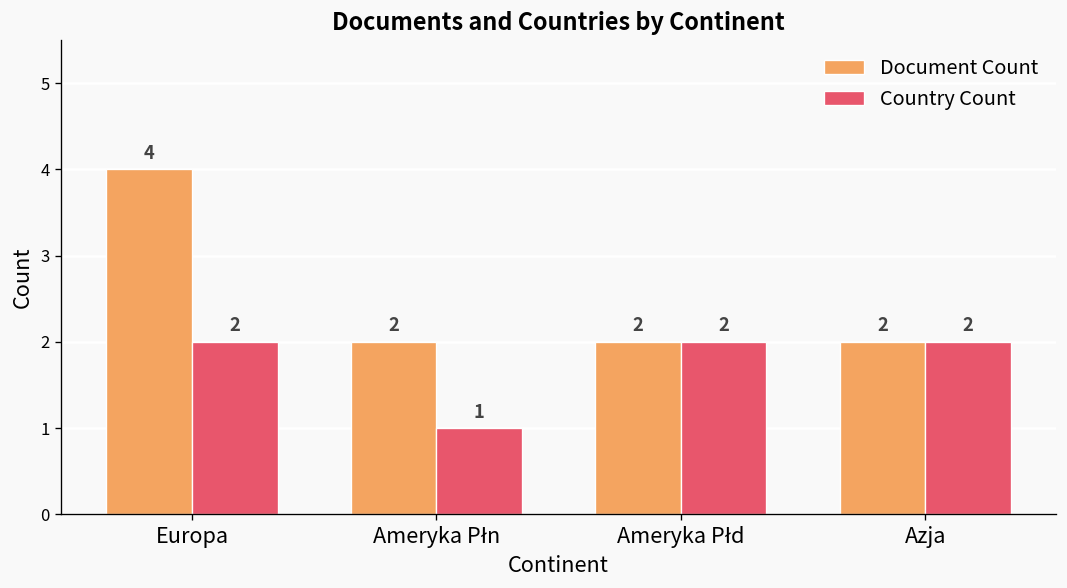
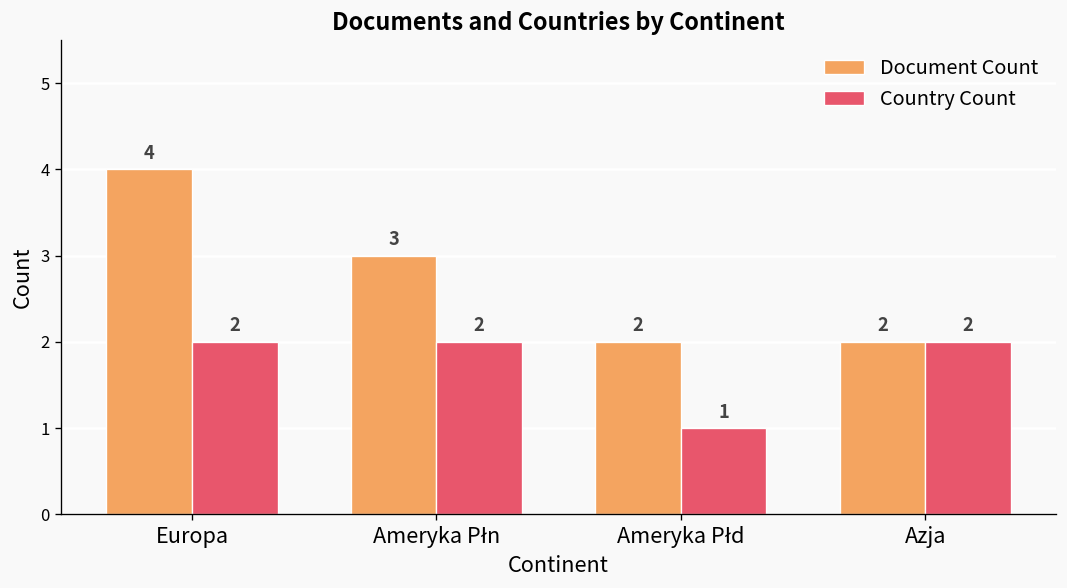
Document Count, Ameryka Płn: 2 -> 3
Country Count, Ameryka Płn: 1 -> 2
Country Count, Ameryka Płd: 2 -> 1
